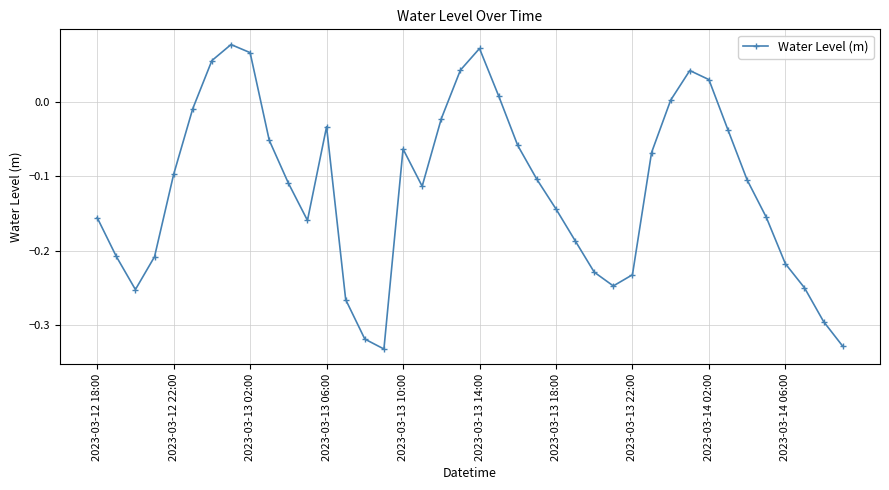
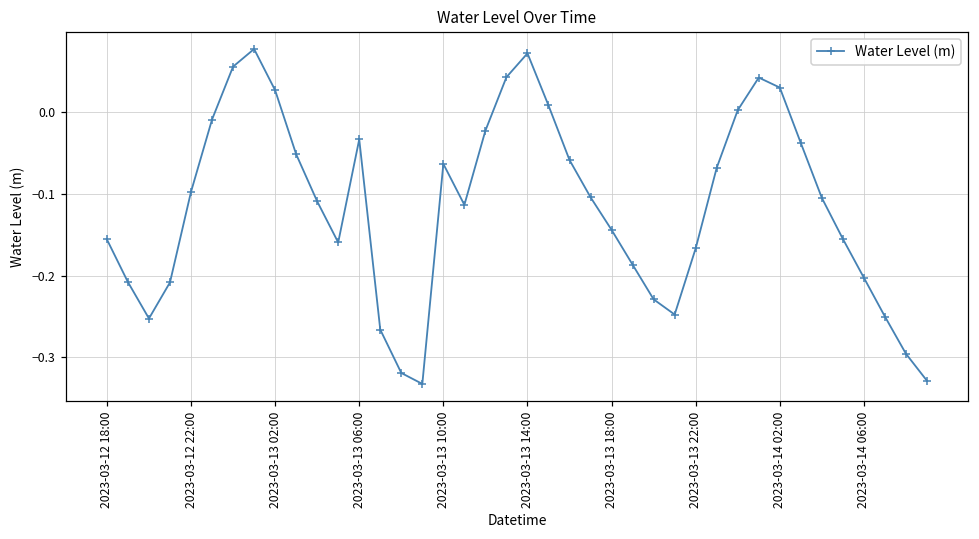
2023-03-13 02:00: 0.07 -> 0.03
2023-03-13 22:00: -0.23 -> -0.17
2023-03-14 06:00: -0.22 -> -0.20
